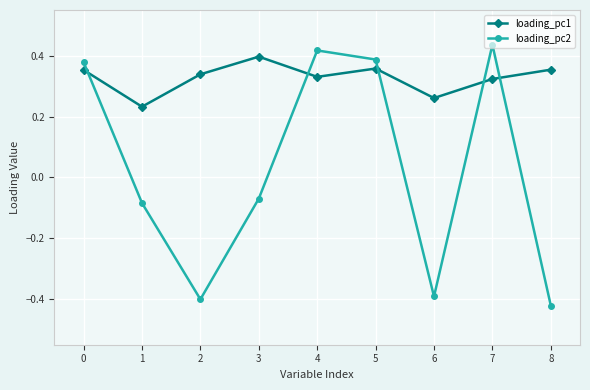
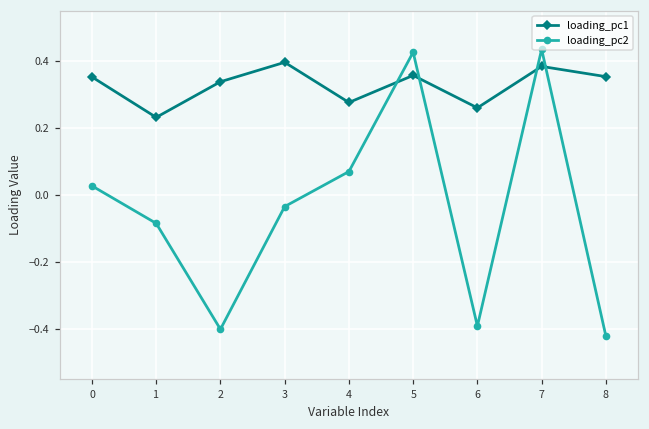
loading_pc2, 0: 0.38 -> 0.03
loading_pc2, 3: -0.07 -> -0.03
loading_pc1, 4: 0.33 -> 0.28
loading_pc2, 4: 0.42 -> 0.07
loading_pc2, 5: 0.39 -> 0.43
loading_pc1, 7: 0.32 -> 0.38
